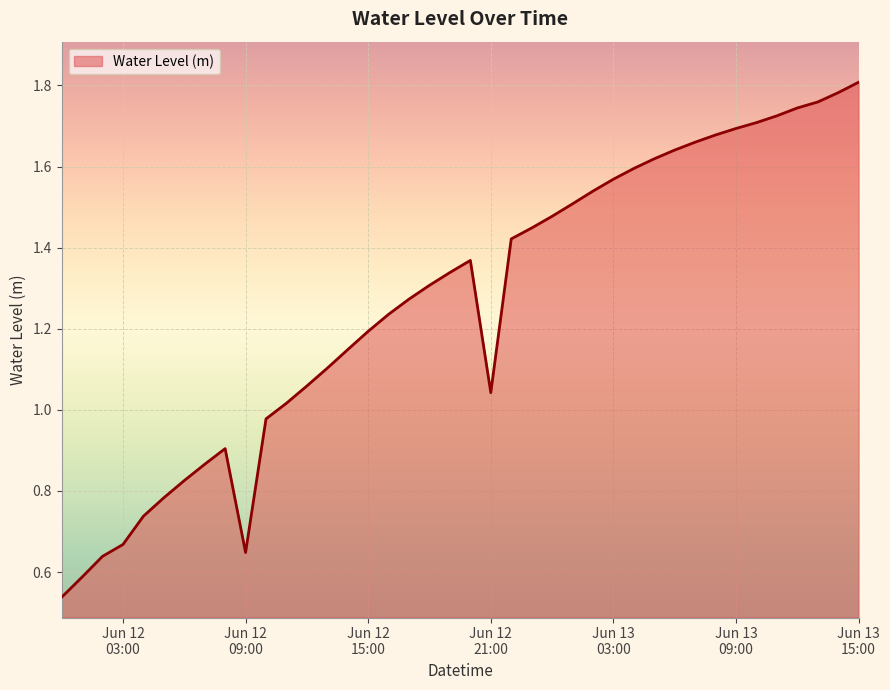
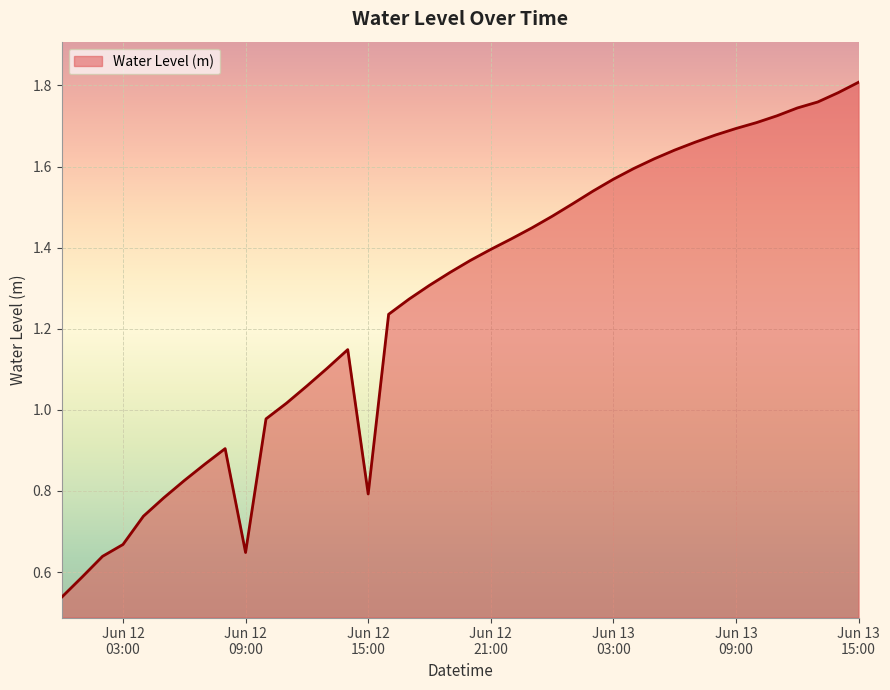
Jun 12 15:00: 1.19 -> 0.79
Jun 12 21:00: 1.04 -> 1.40
